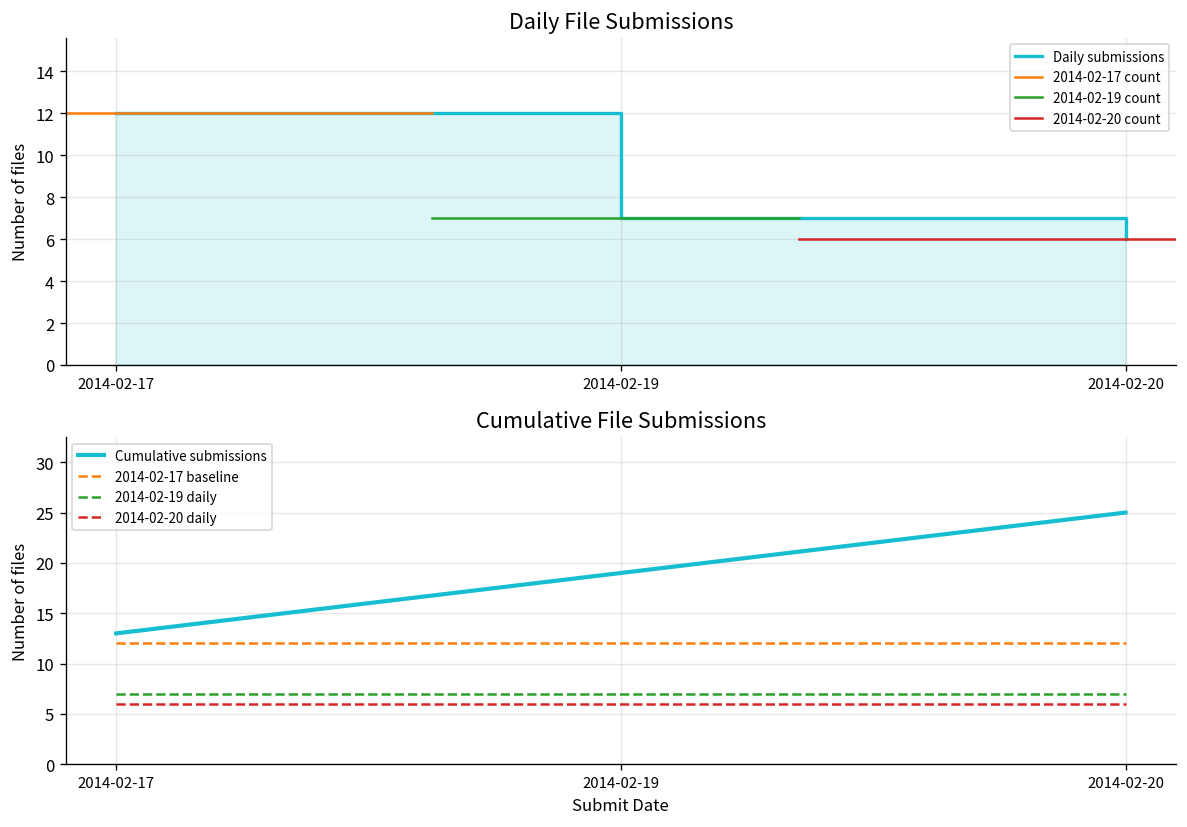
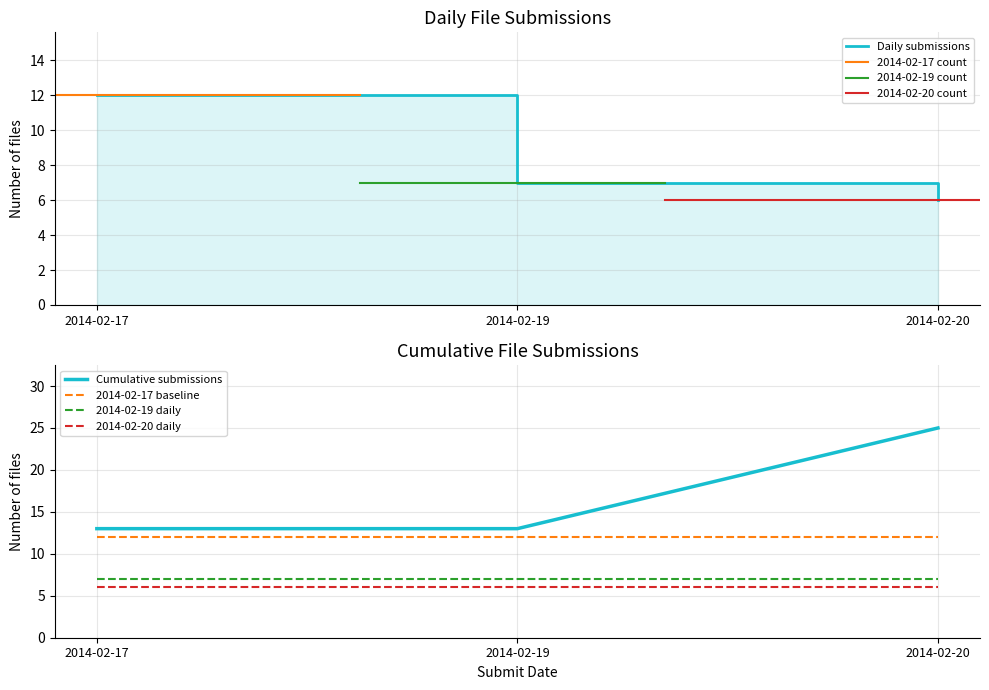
Cumulative File Submissions, Cumulative submissions, 2014-02-19: 19 -> 13
